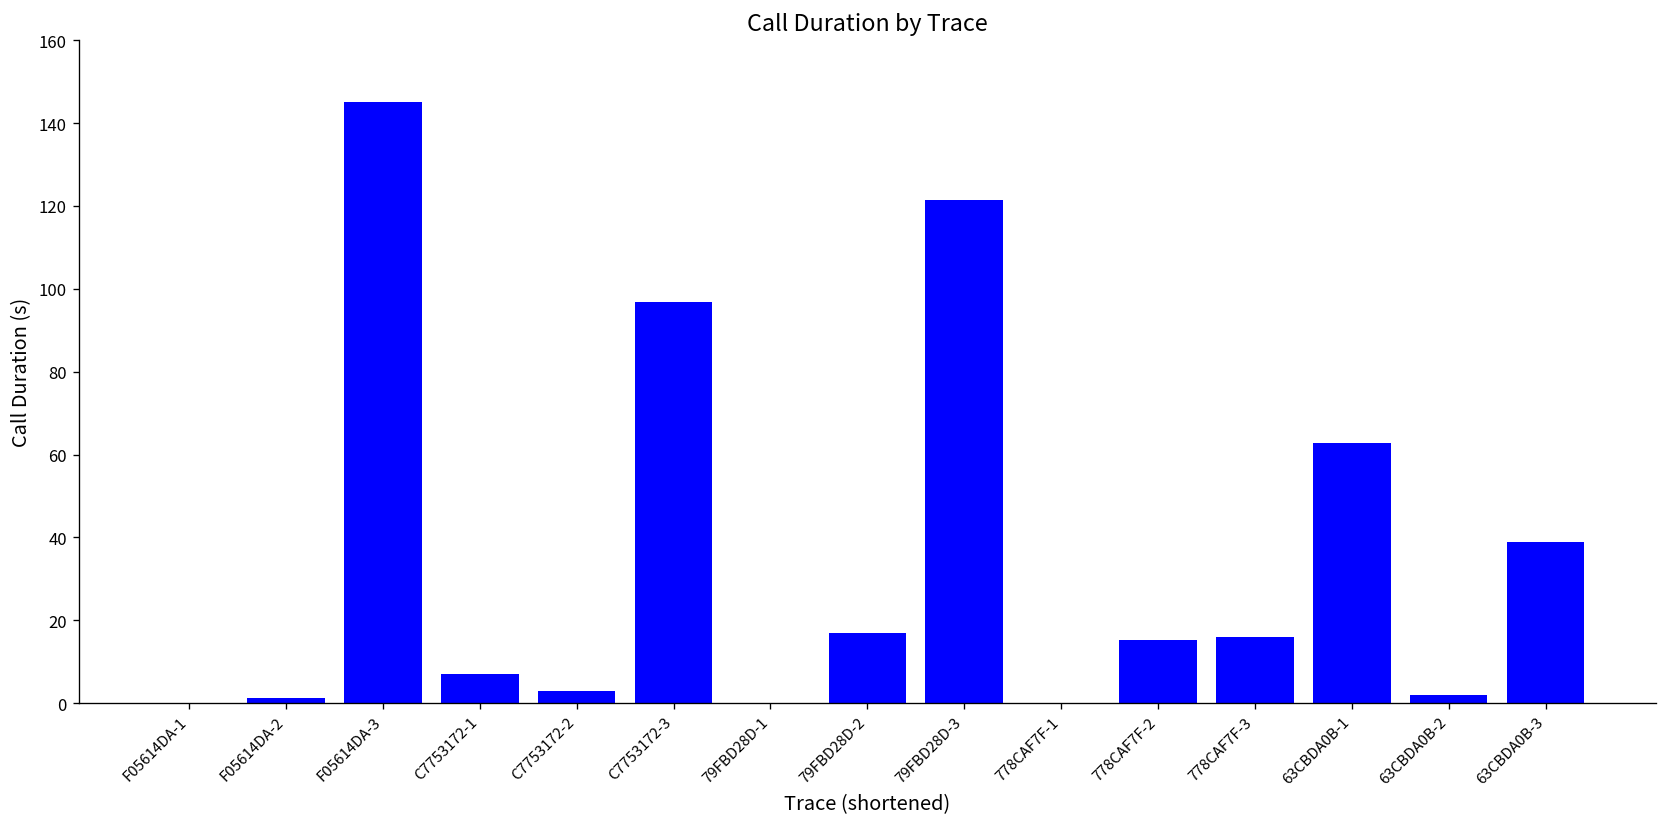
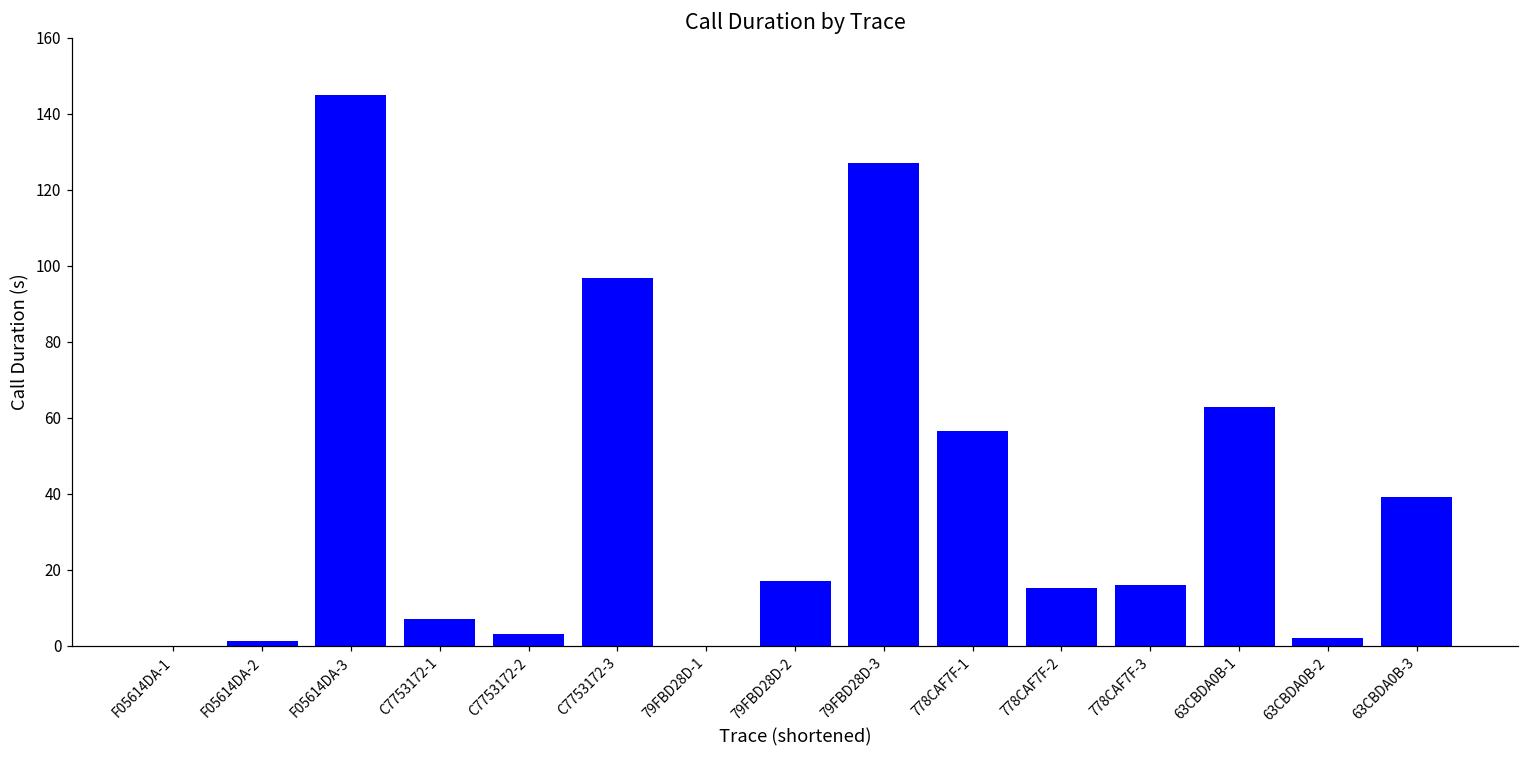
79FBD28D-3: 121 -> 127
778CAF7F-1: 0 -> 57
